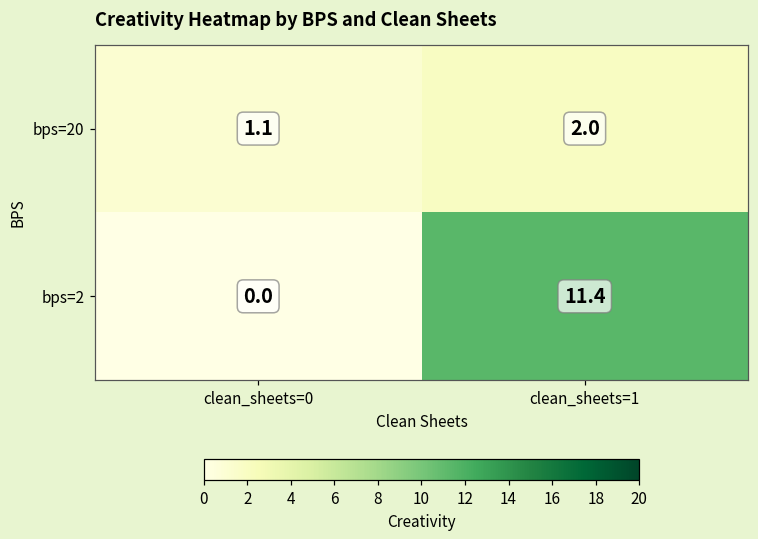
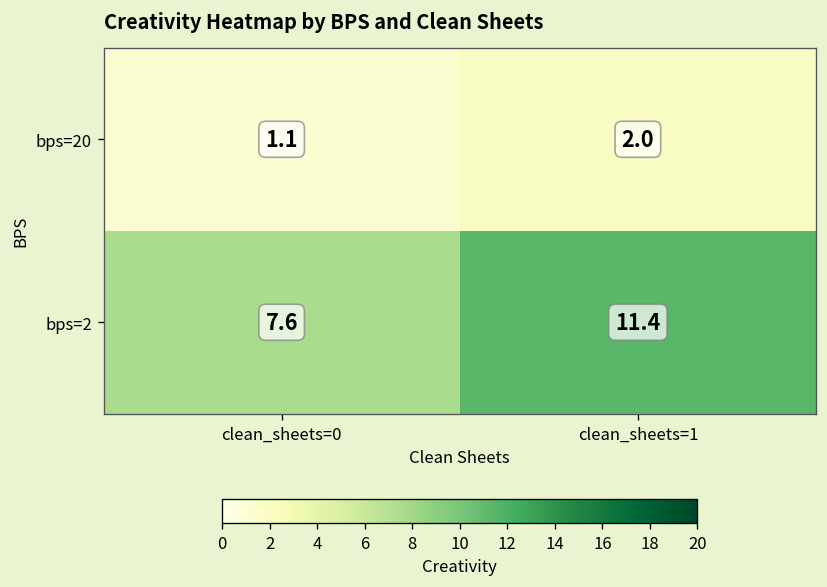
bps=2, clean_sheets=0: 0.0 -> 7.6
